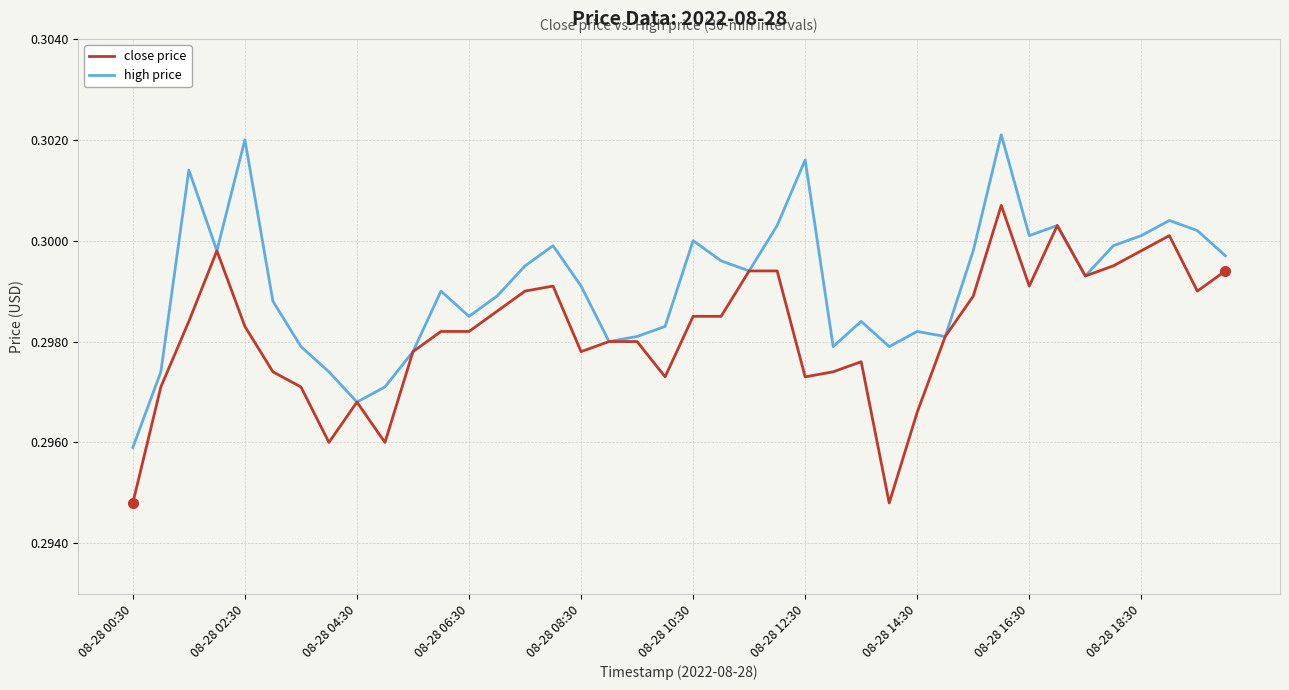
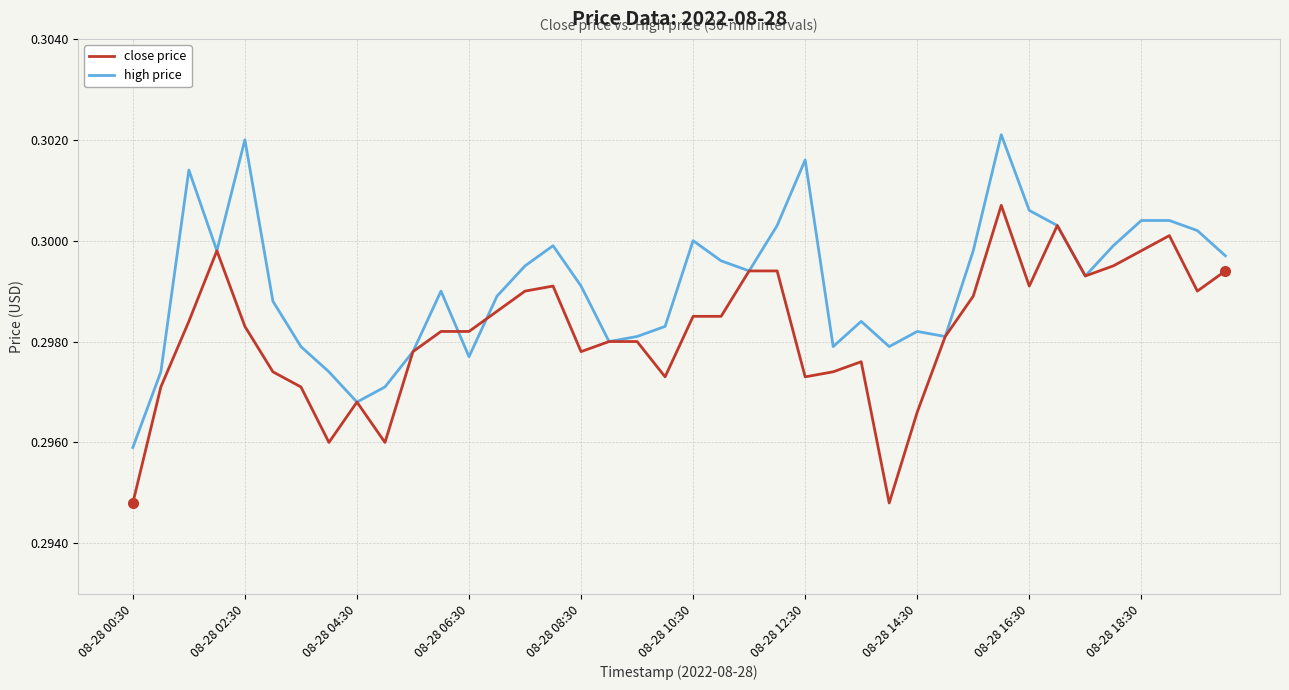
high price, 08-28 06:30: 0.2985 -> 0.2977
high price, 08-28 16:30: 0.3001 -> 0.3006
high price, 08-28 18:30: 0.3001 -> 0.3004
